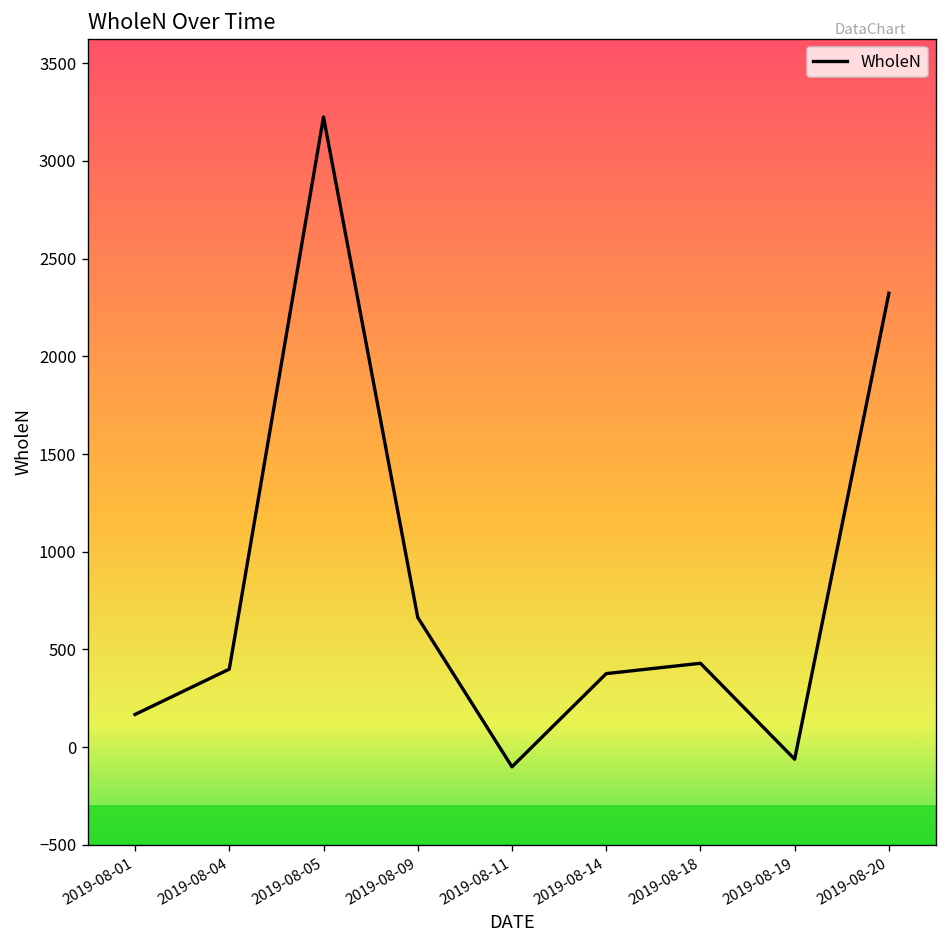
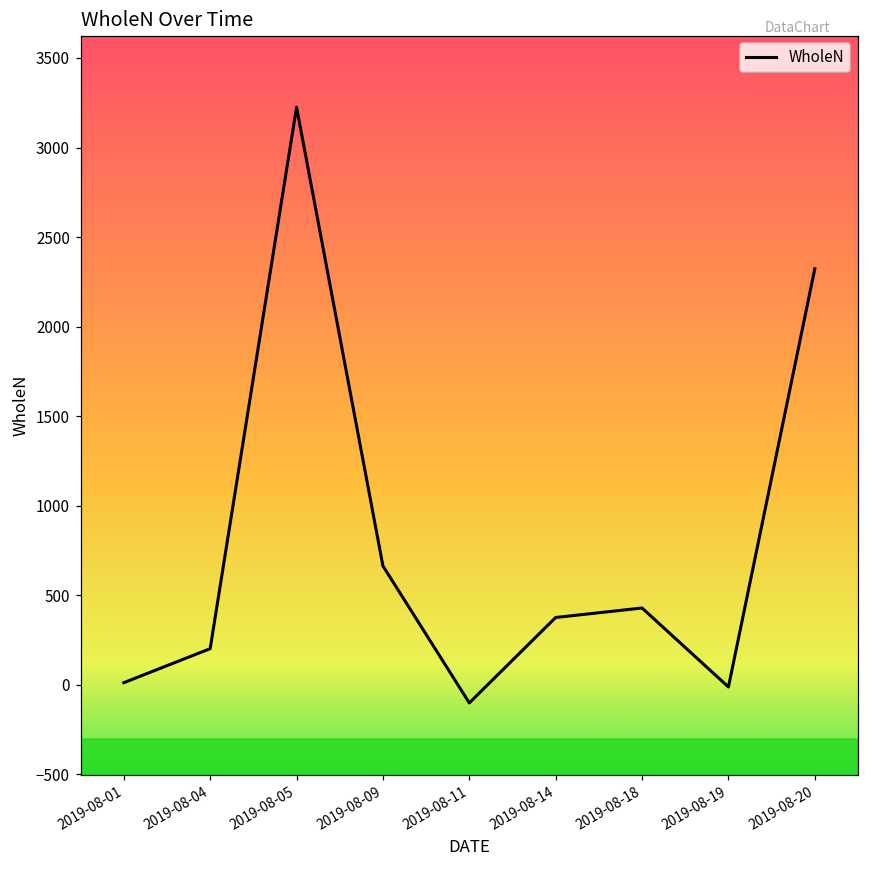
2019-08-01: 170 -> 10
2019-08-04: 400 -> 200
2019-08-19: -60 -> -10
